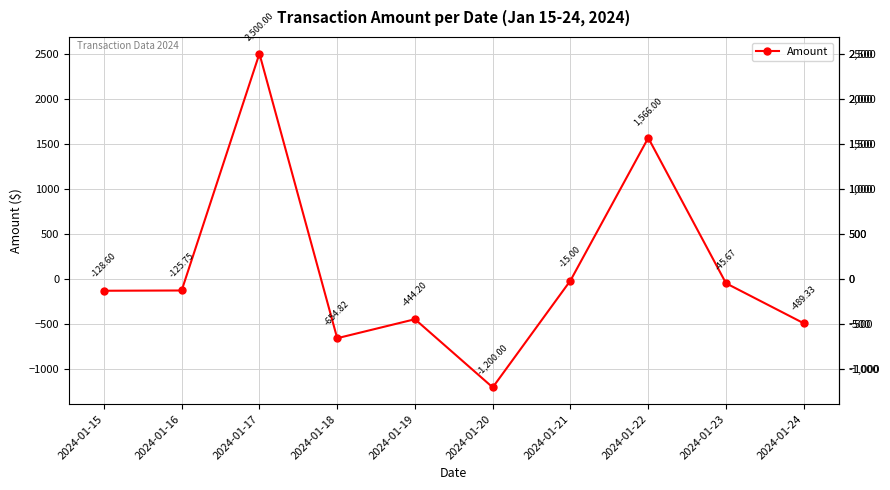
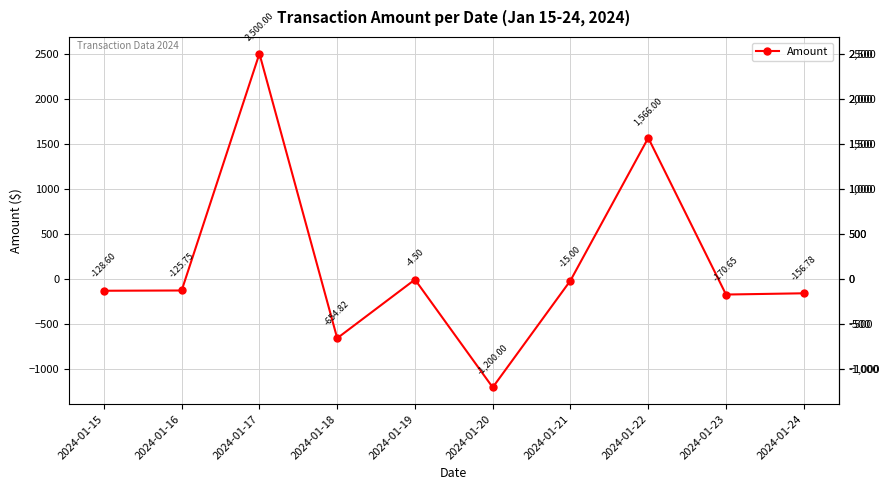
2024-01-19: -444.20 -> -4.50
2024-01-23: -45.67 -> -170.65
2024-01-24: -489.33 -> -156.78
